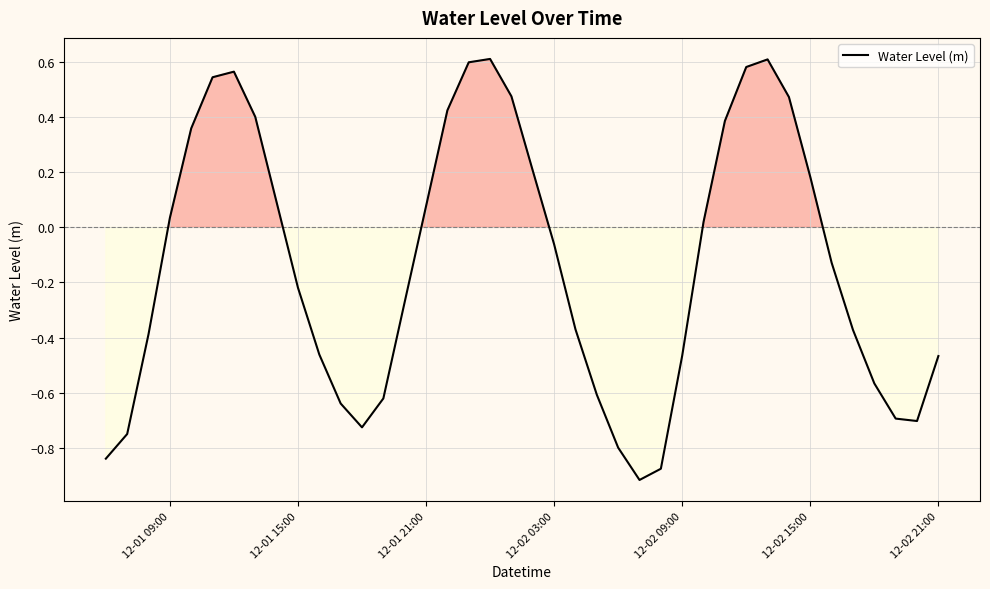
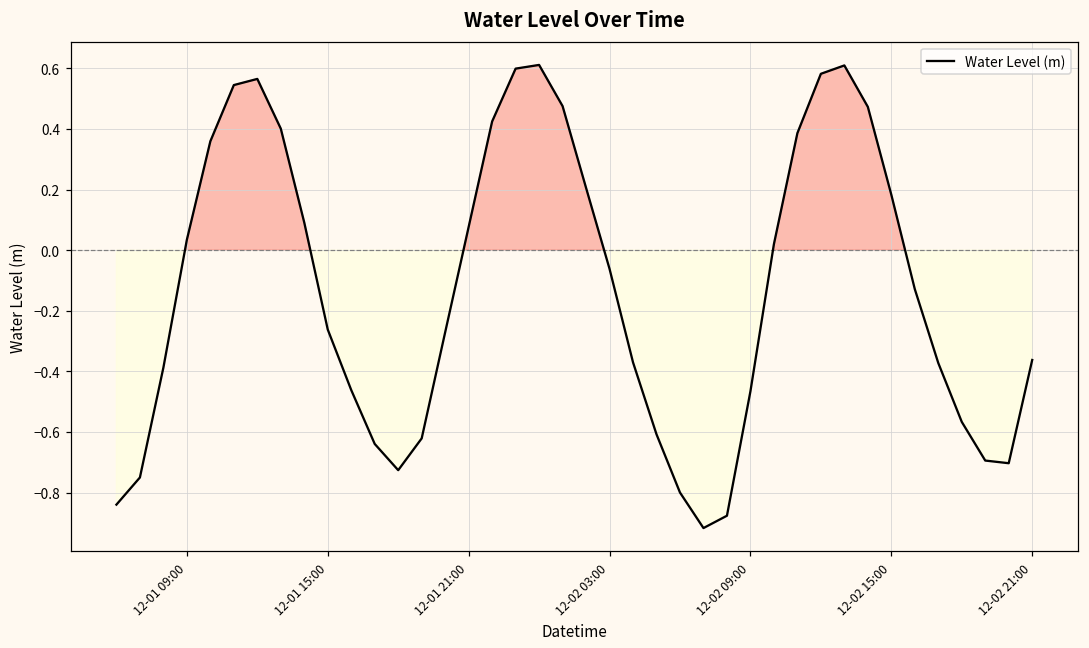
12-01 15:00: -0.22 -> -0.26
12-02 21:00: -0.47 -> -0.36
